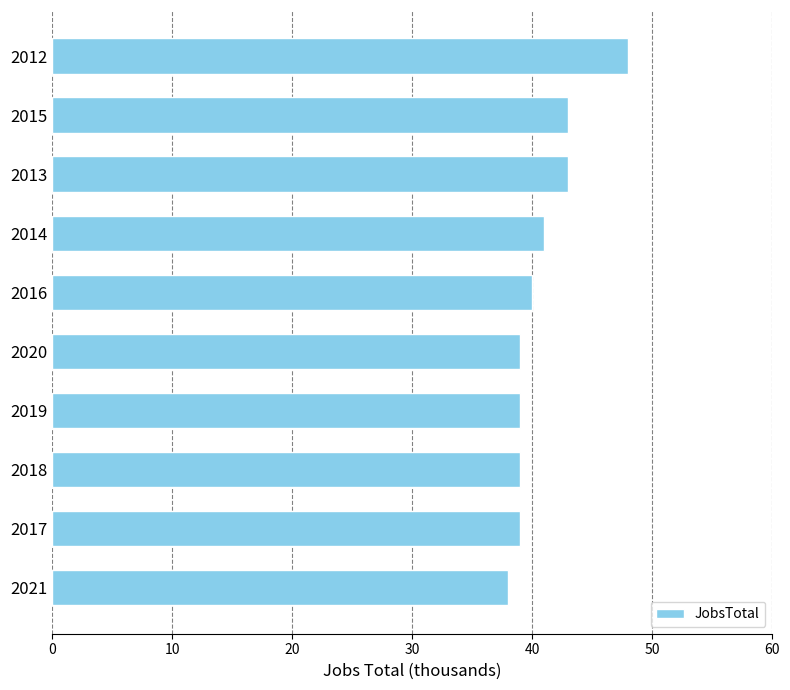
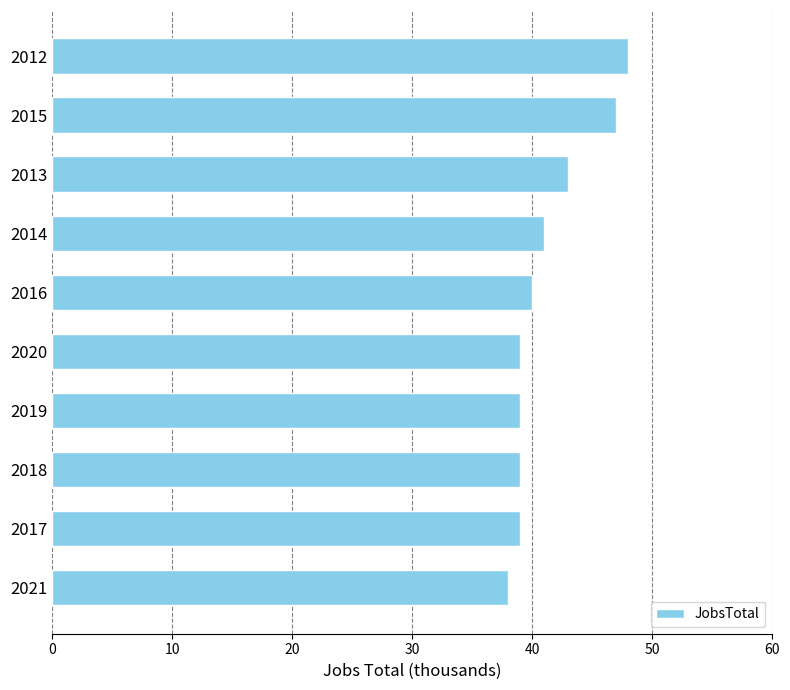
2015: 43 -> 47
